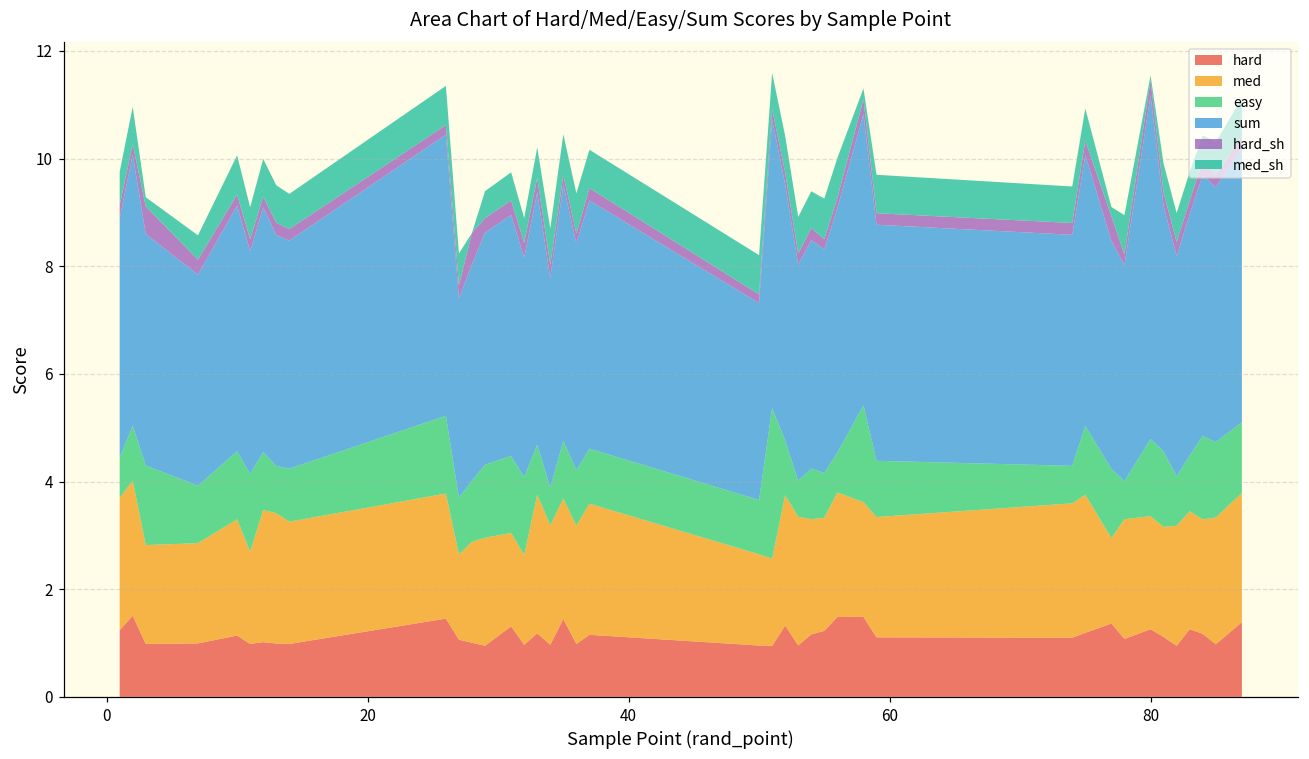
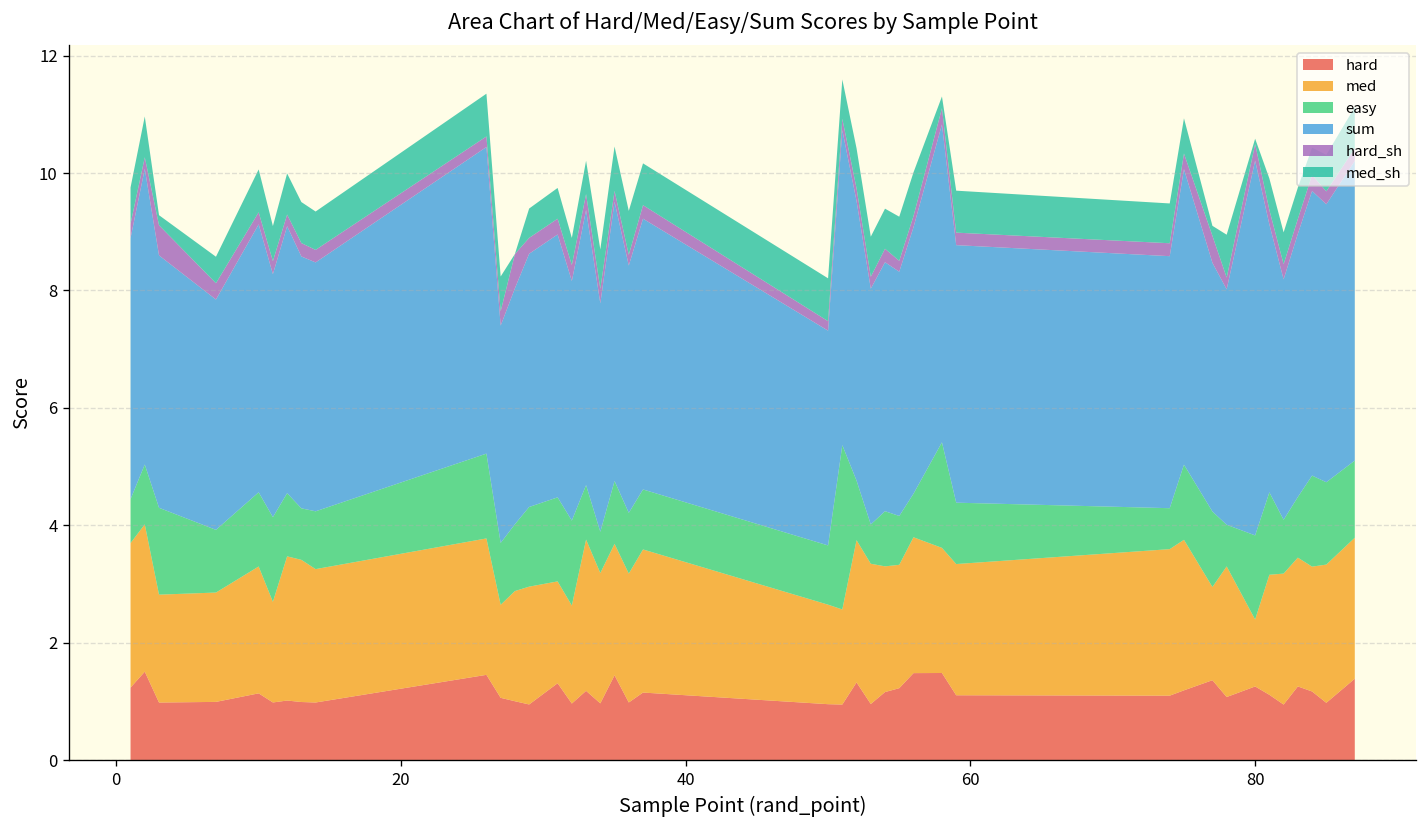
med, 80: 2.1 -> 1.1
